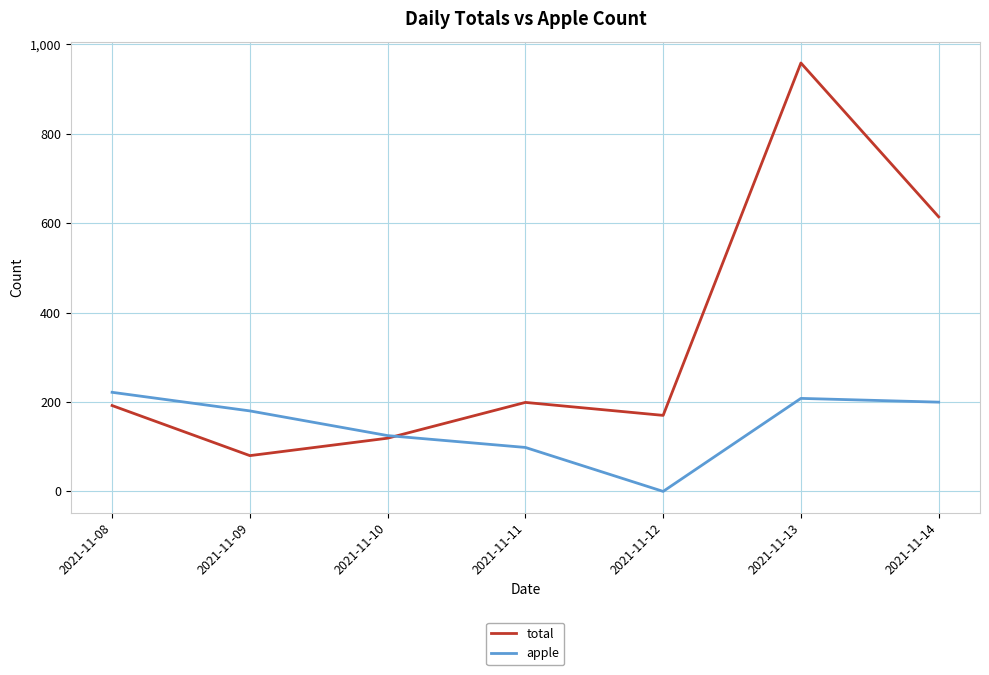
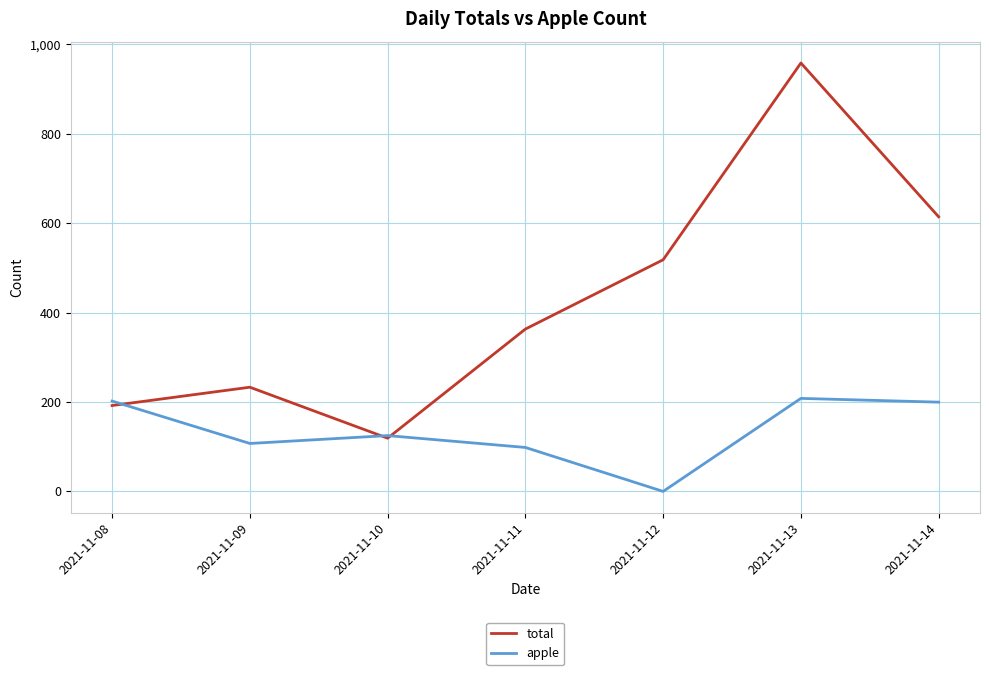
apple, 2021-11-08: 220 -> 200
total, 2021-11-09: 80 -> 230
apple, 2021-11-09: 180 -> 110
total, 2021-11-11: 200 -> 360
total, 2021-11-12: 170 -> 520
